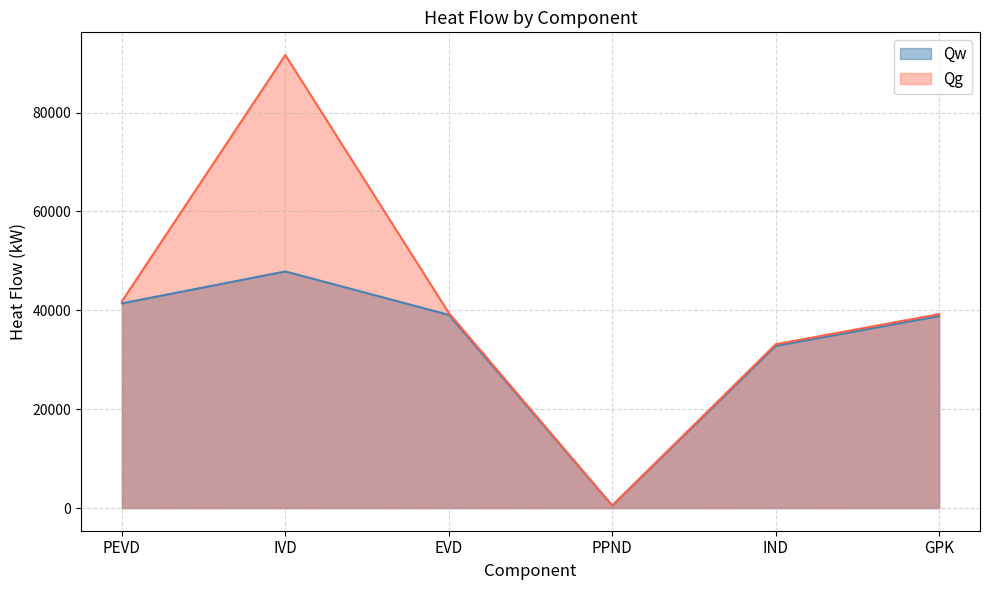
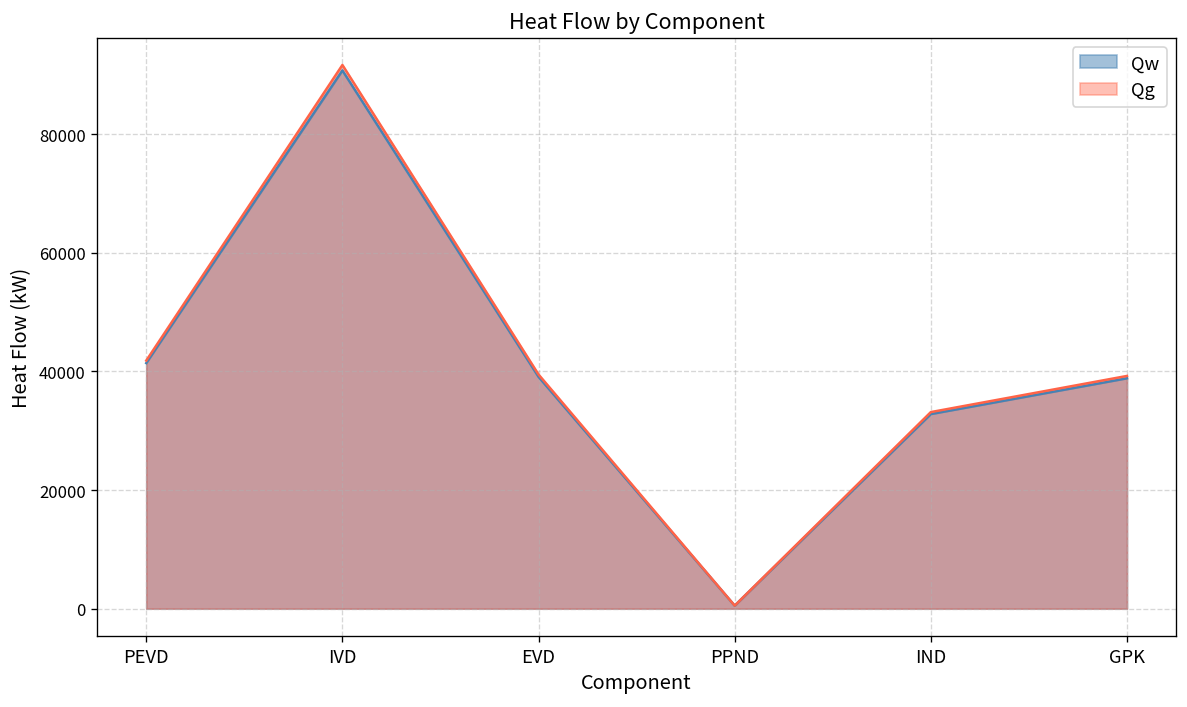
Qw, IVD: 48000 -> 91000
